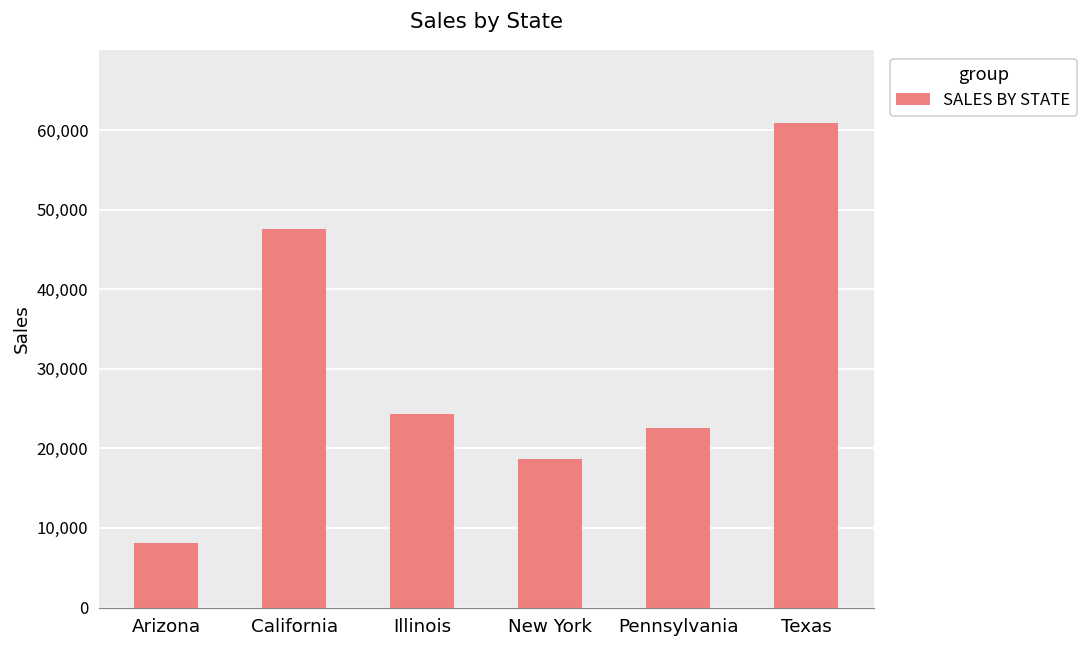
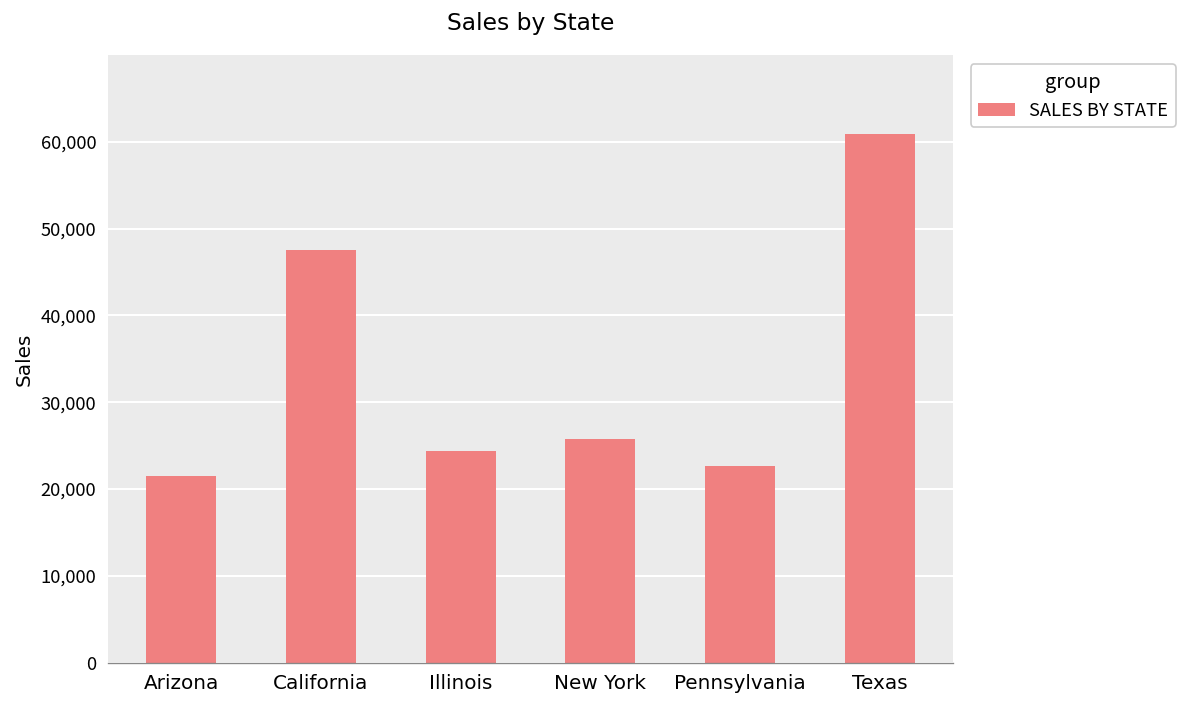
Arizona: 8,000 -> 21,000
New York: 19,000 -> 26,000
